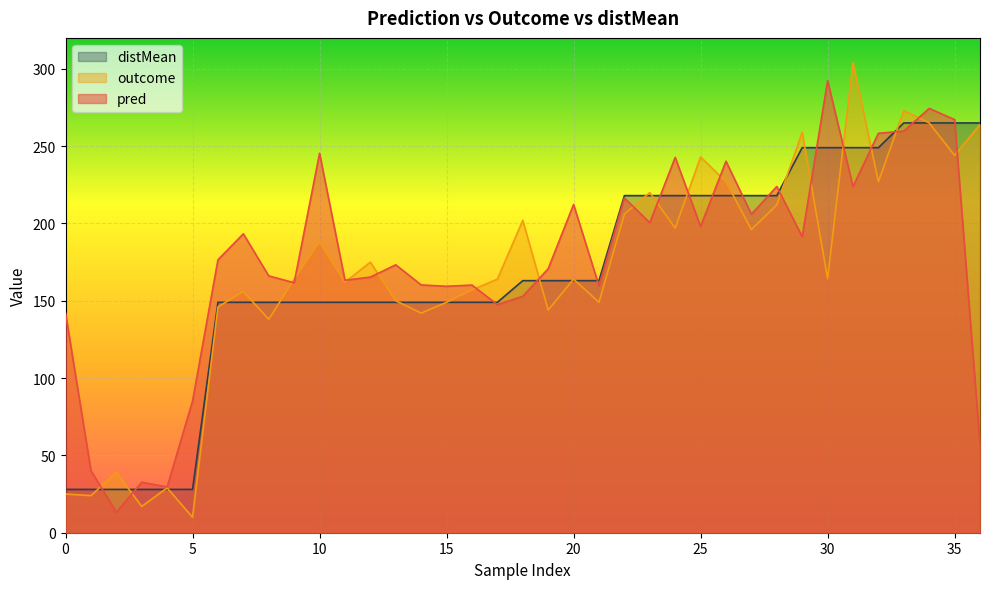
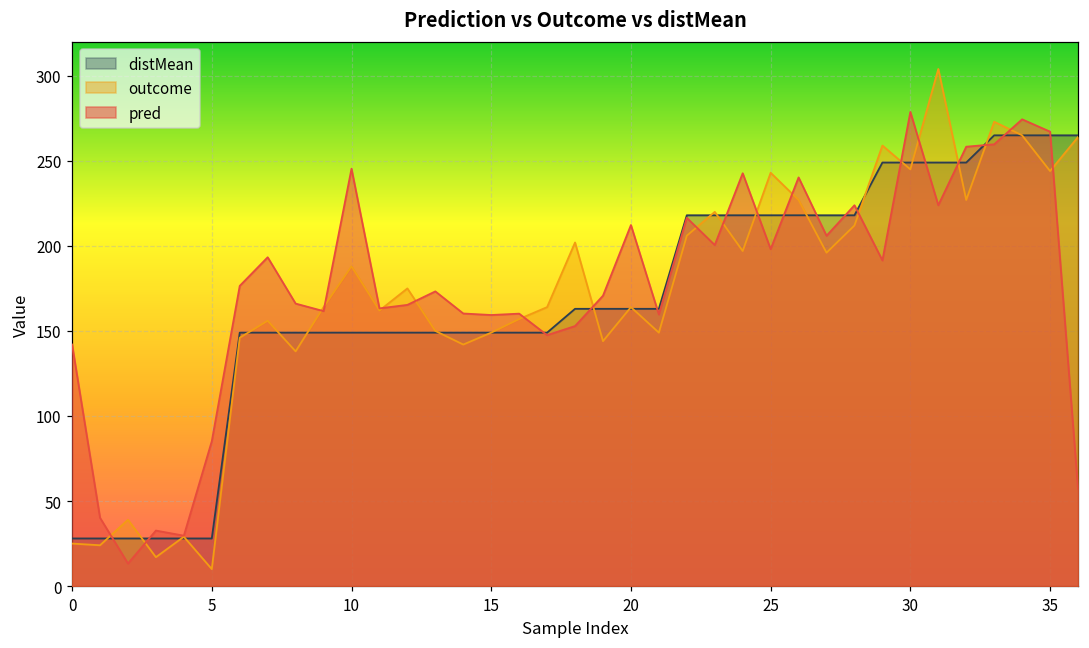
outcome, 30: 164 -> 245
pred, 30: 292 -> 279
